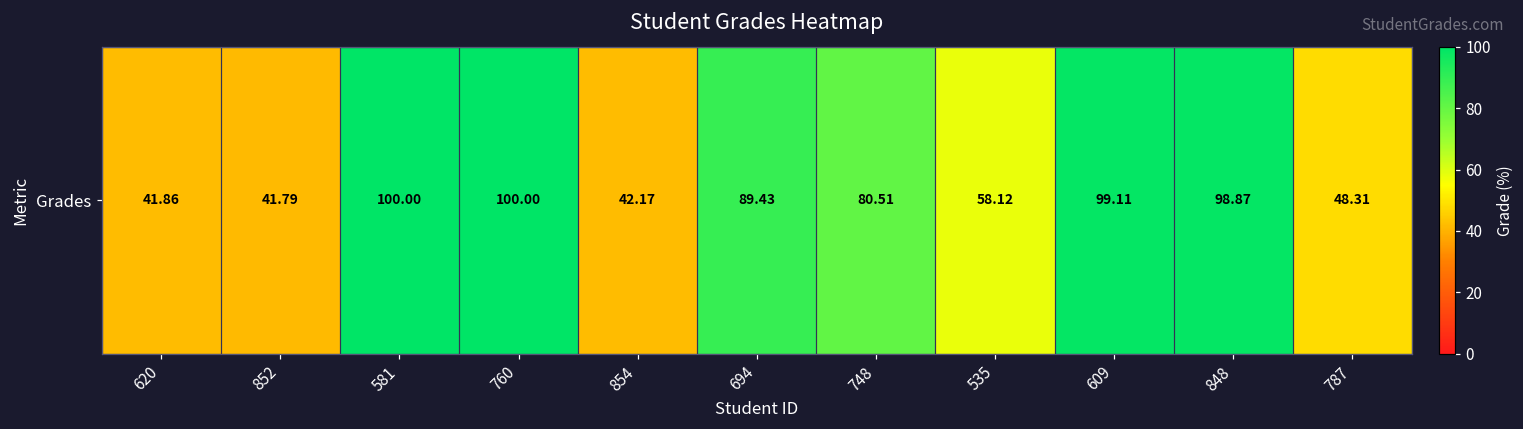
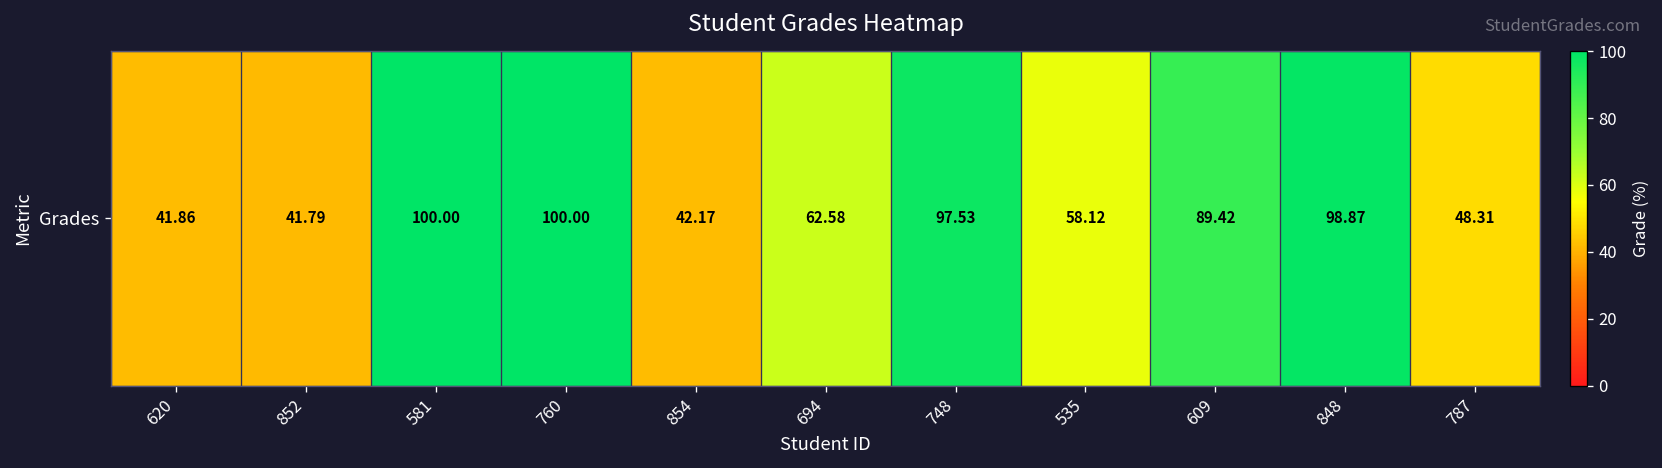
Grades, 694: 89.43 -> 62.58
Grades, 748: 80.51 -> 97.53
Grades, 609: 99.11 -> 89.42
